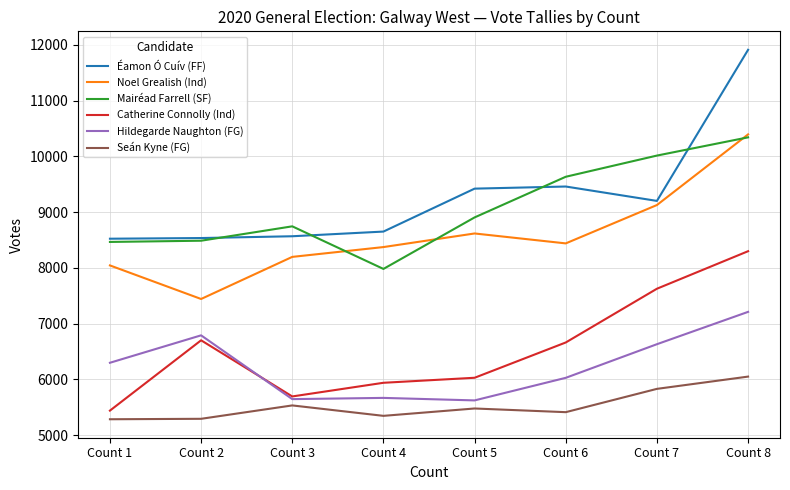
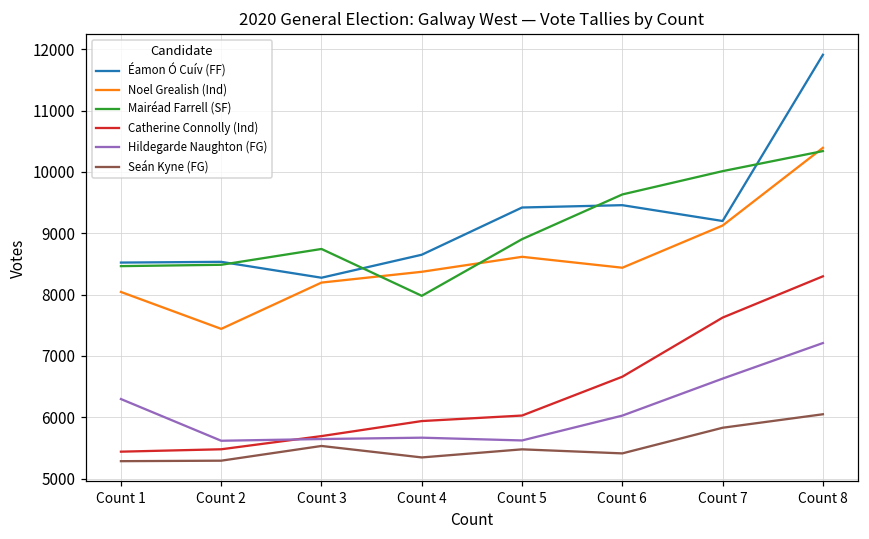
Catherine Connolly (Ind), Count 2: 6700 -> 5500
Hildegarde Naughton (FG), Count 2: 6800 -> 5600
Éamon Ó Cuív (FF), Count 3: 8600 -> 8300
